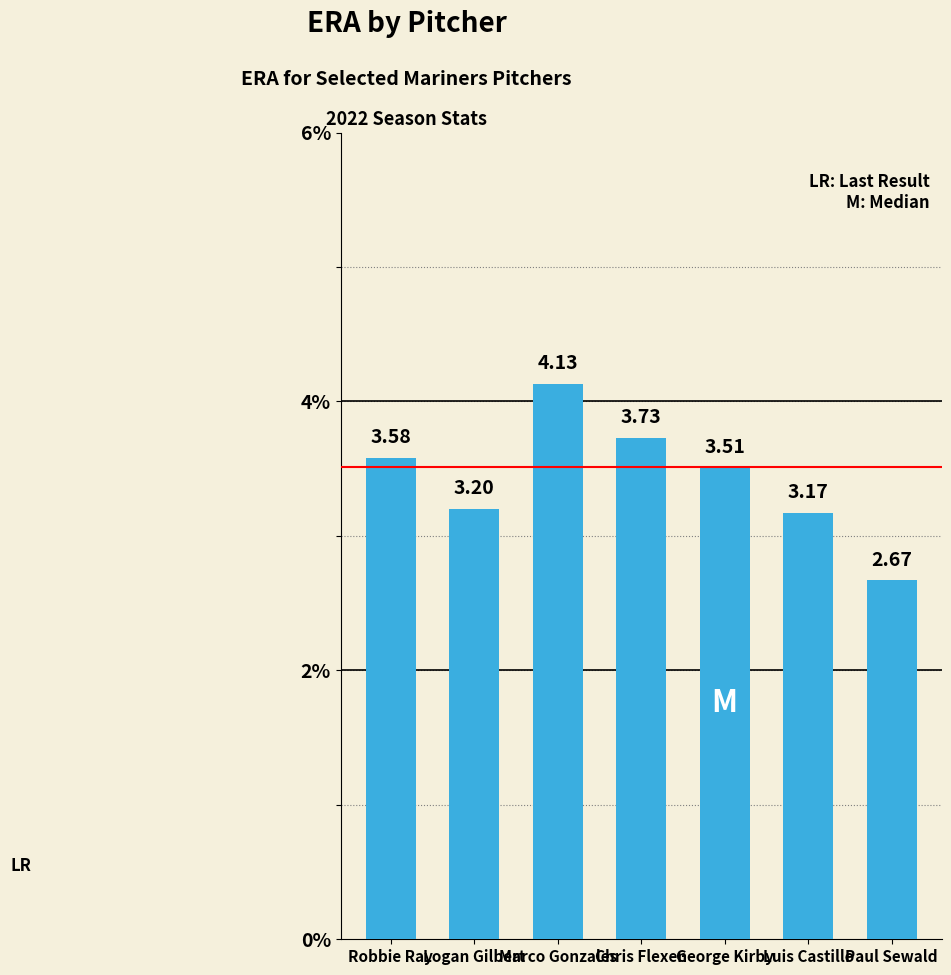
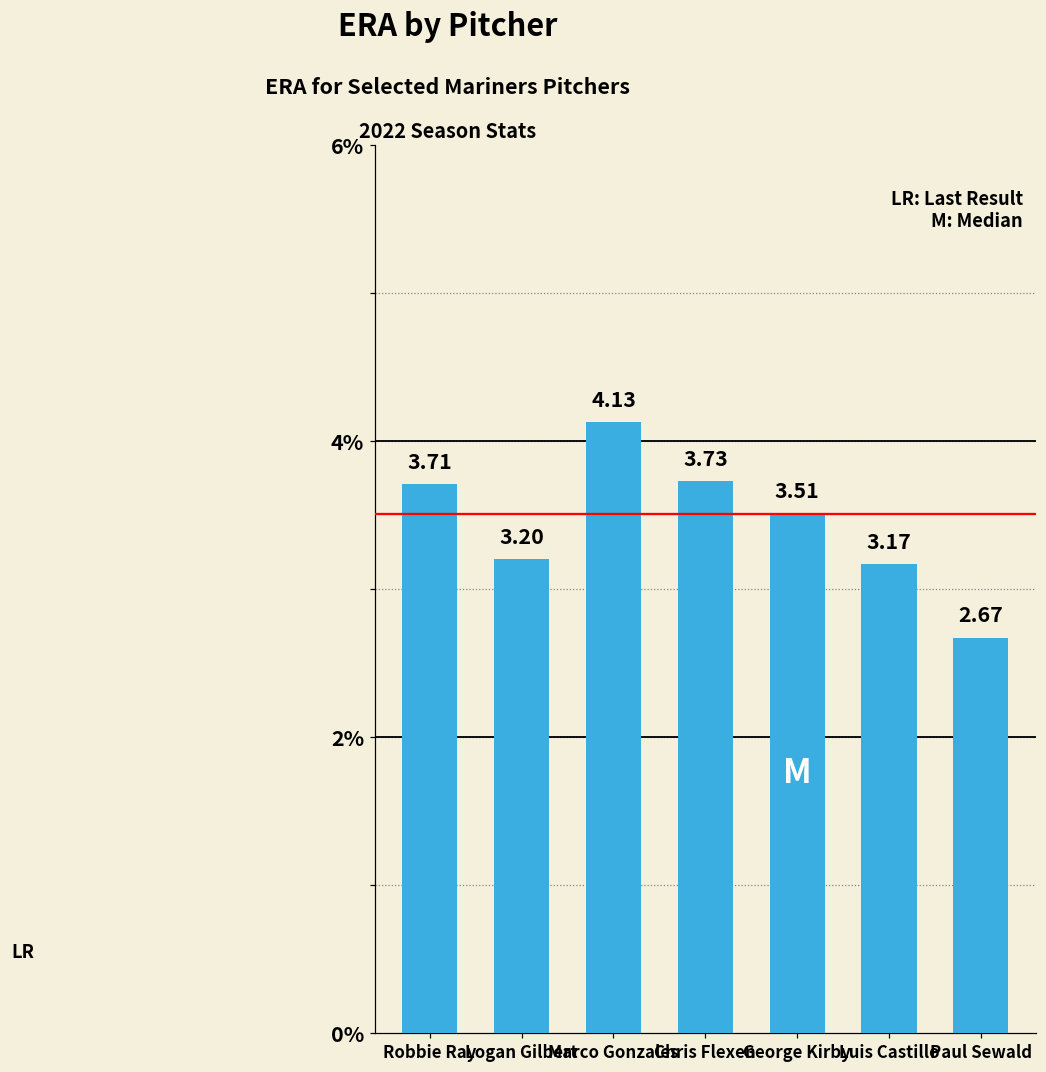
Robbie Ray: 3.58 -> 3.71
